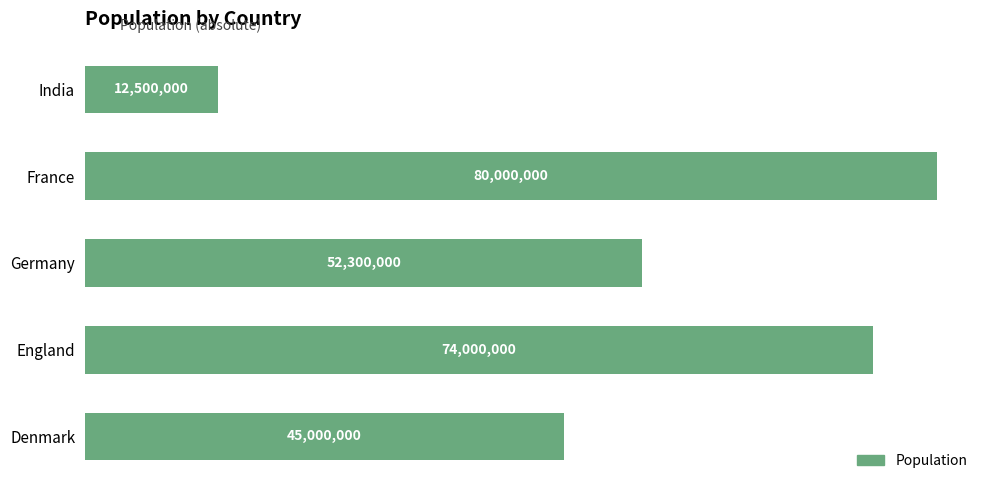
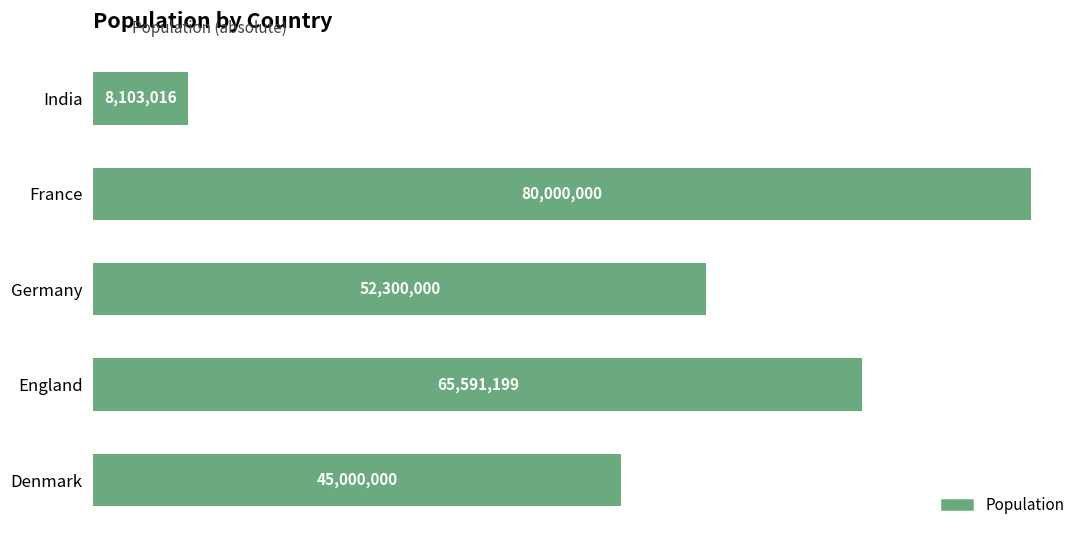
India: 12,500,000 -> 8,103,016
England: 74,000,000 -> 65,591,199
